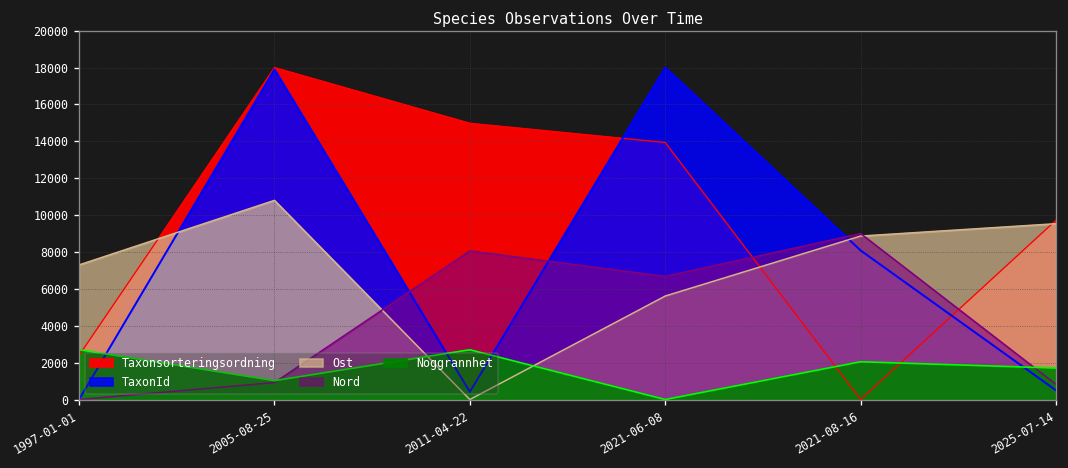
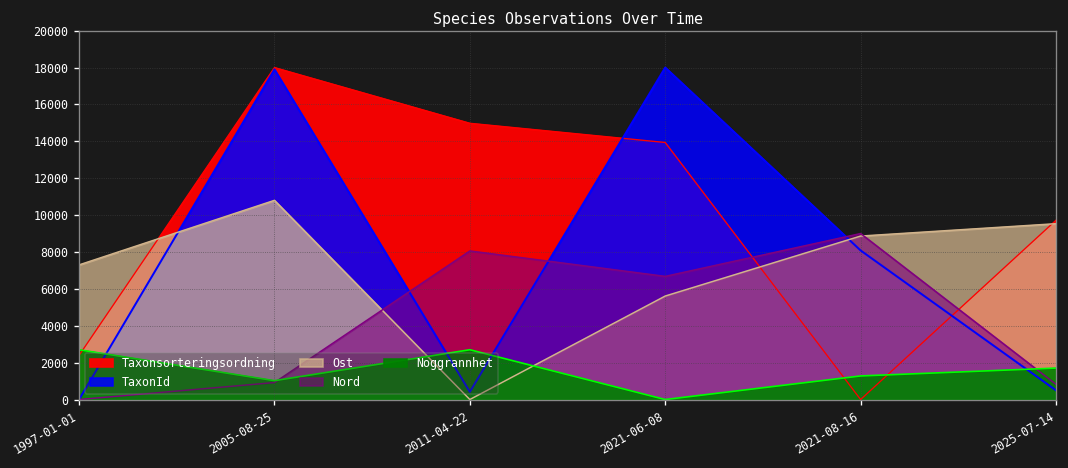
Noggrannhet, 2021-08-16: 2000 -> 1300
